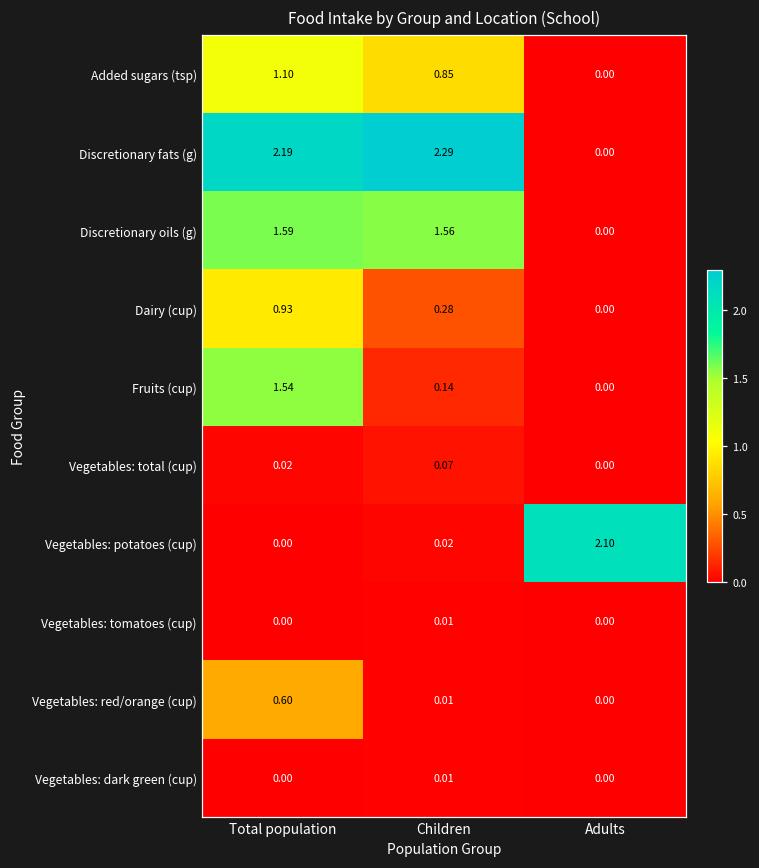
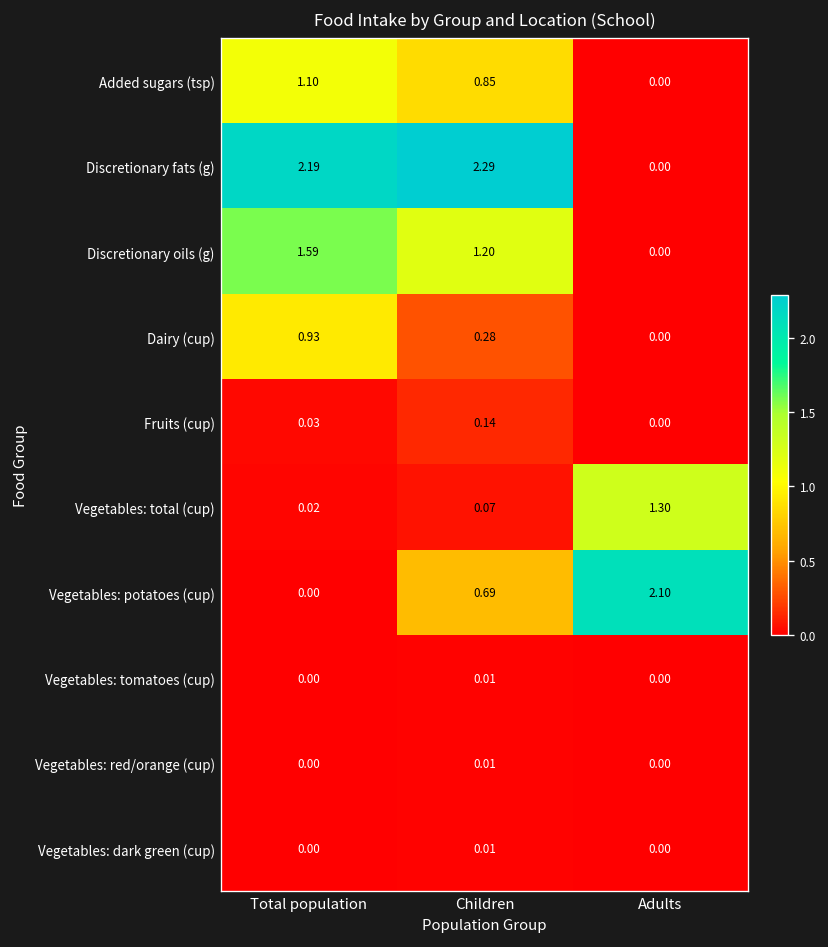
Discretionary oils (g), Children: 1.56 -> 1.20
Fruits (cup), Total population: 1.54 -> 0.03
Vegetables: total (cup), Adults: 0.00 -> 1.30
Vegetables: potatoes (cup), Children: 0.02 -> 0.69
Vegetables: red/orange (cup), Total population: 0.60 -> 0.00
